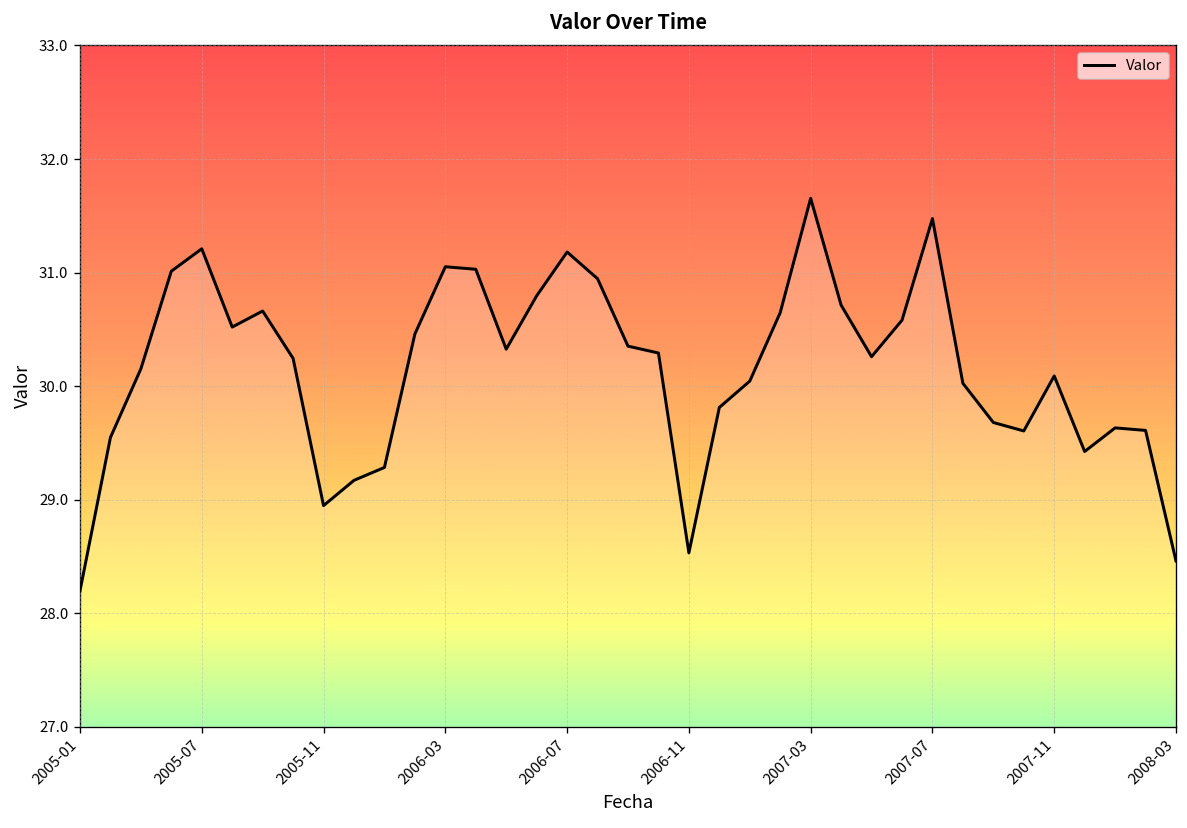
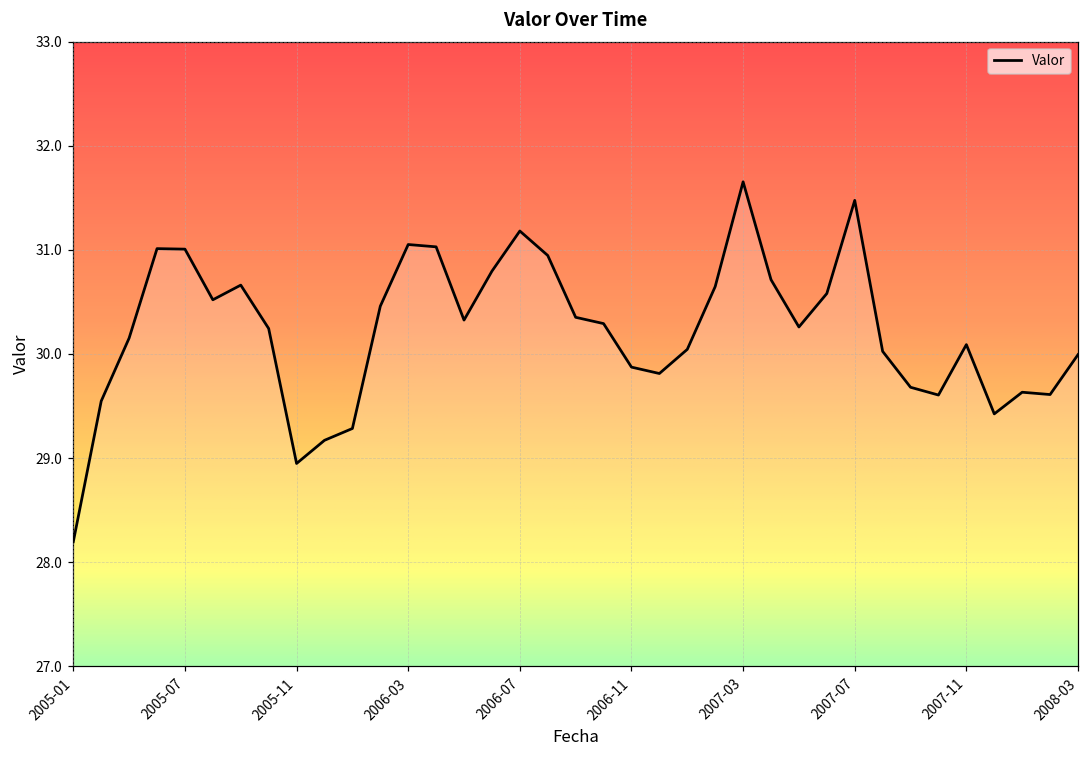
2005-07: 31.2 -> 31.0
2006-11: 28.5 -> 29.9
2008-03: 28.5 -> 30.0
